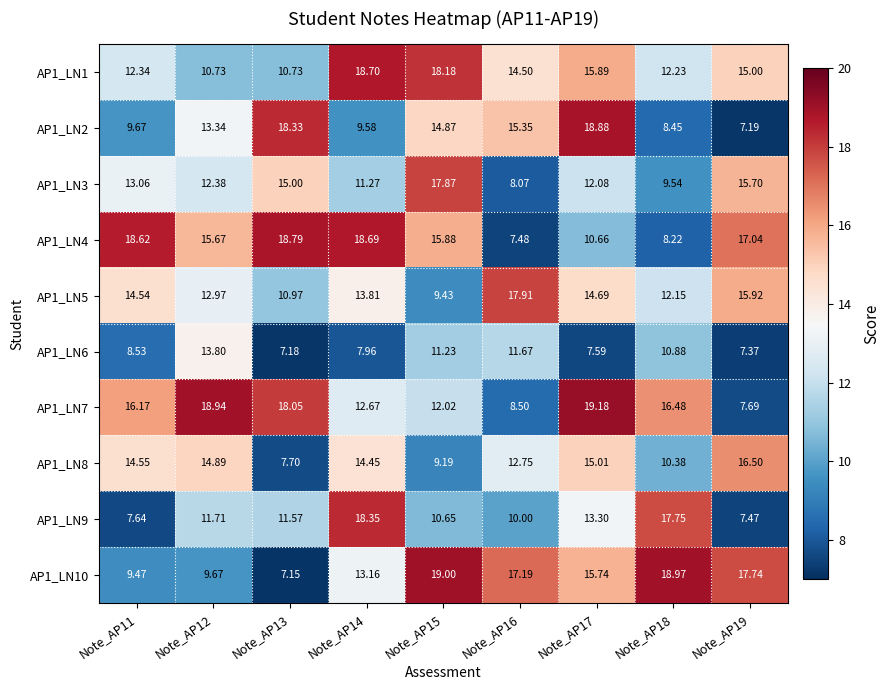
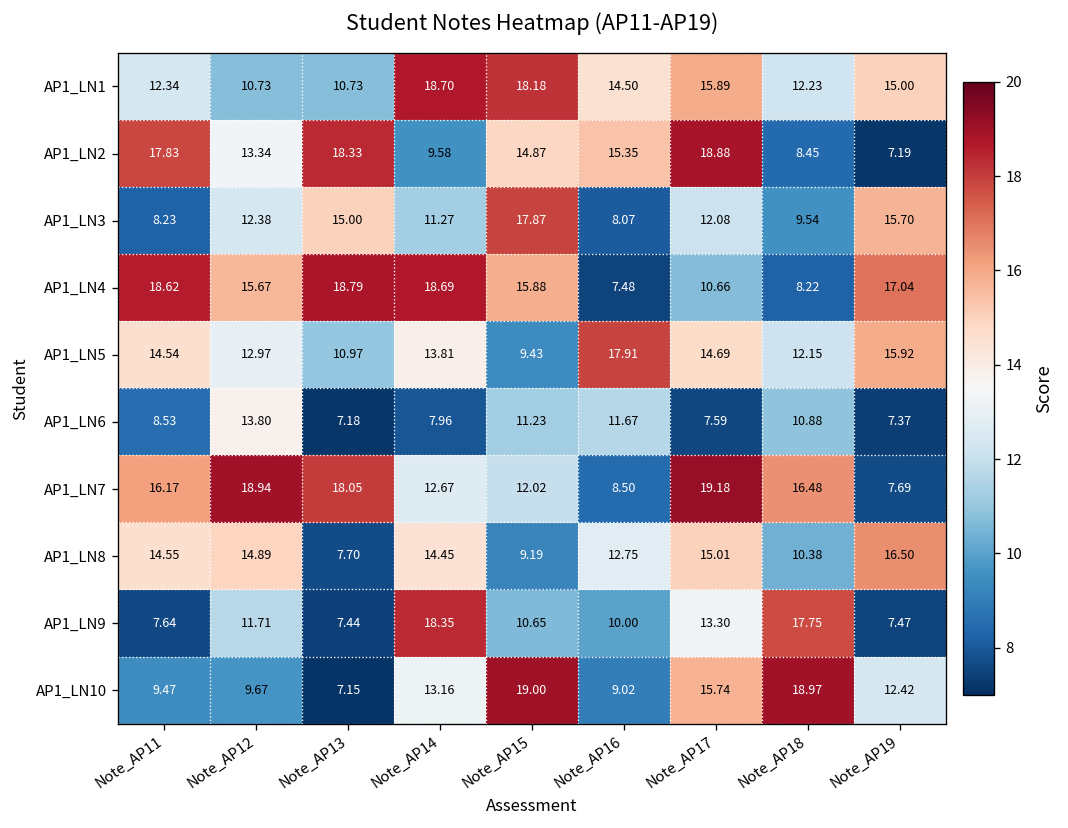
AP1_LN2, Note_AP11: 9.67 -> 17.83
AP1_LN3, Note_AP11: 13.06 -> 8.23
AP1_LN9, Note_AP13: 11.57 -> 7.44
AP1_LN10, Note_AP16: 17.19 -> 9.02
AP1_LN10, Note_AP19: 17.74 -> 12.42
